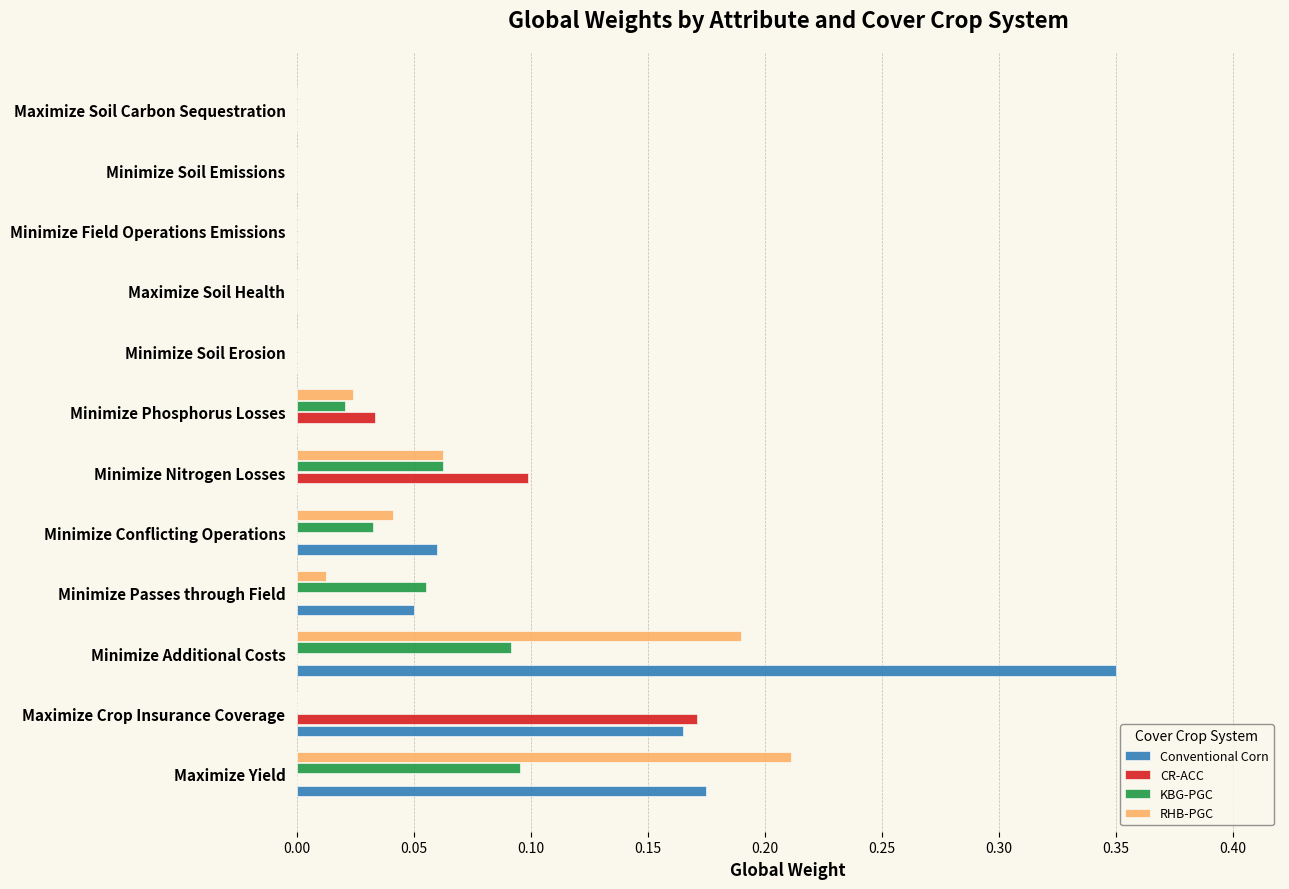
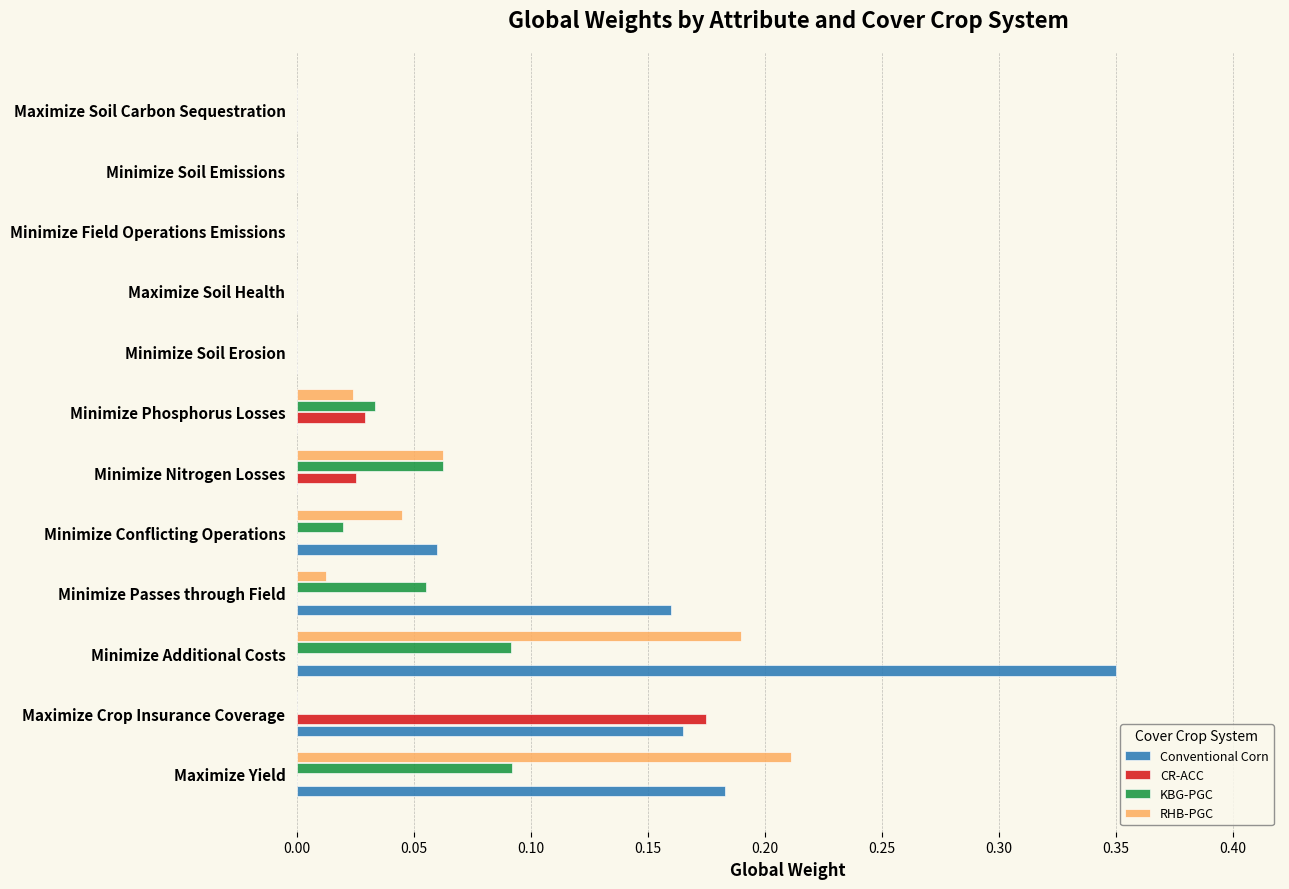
KBG-PGC, Minimize Phosphorus Losses: 0.021 -> 0.033
CR-ACC, Minimize Phosphorus Losses: 0.033 -> 0.029
CR-ACC, Minimize Nitrogen Losses: 0.099 -> 0.025
RHB-PGC, Minimize Conflicting Operations: 0.041 -> 0.045
KBG-PGC, Minimize Conflicting Operations: 0.033 -> 0.020
Conventional Corn, Minimize Passes through Field: 0.05 -> 0.16
CR-ACC, Maximize Crop Insurance Coverage: 0.171 -> 0.175
KBG-PGC, Maximize Yield: 0.095 -> 0.092
Conventional Corn, Maximize Yield: 0.175 -> 0.183
